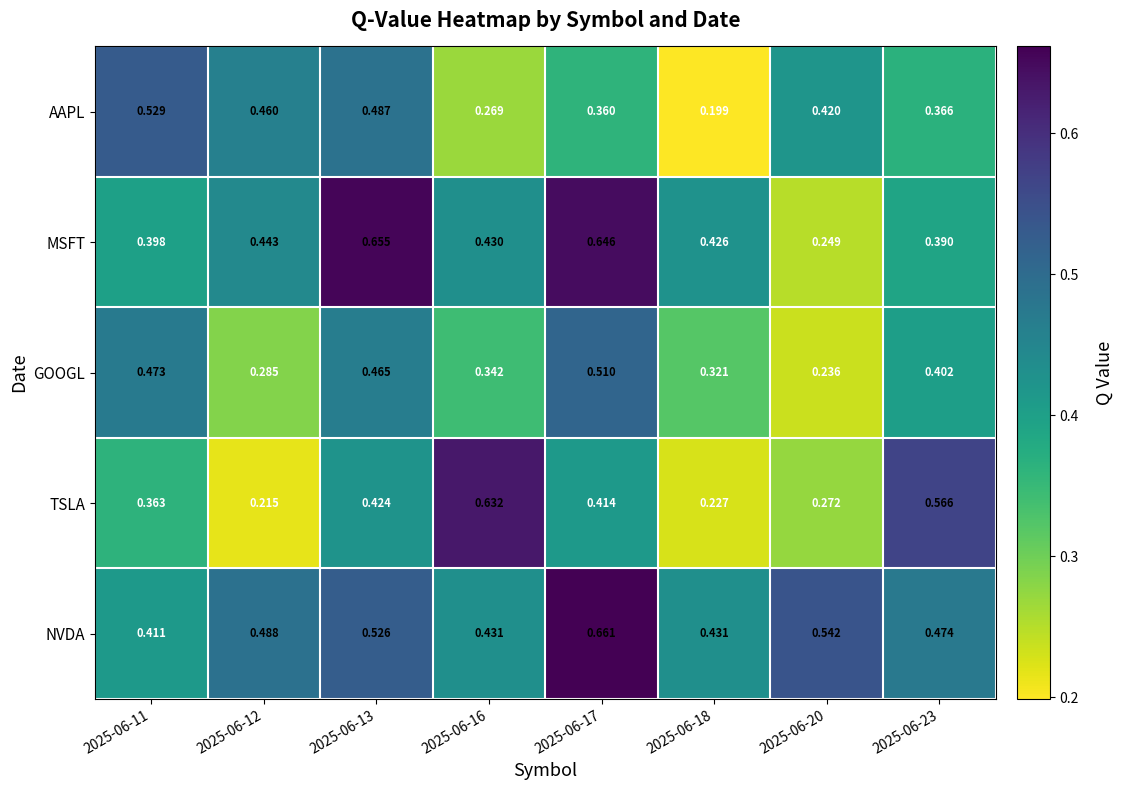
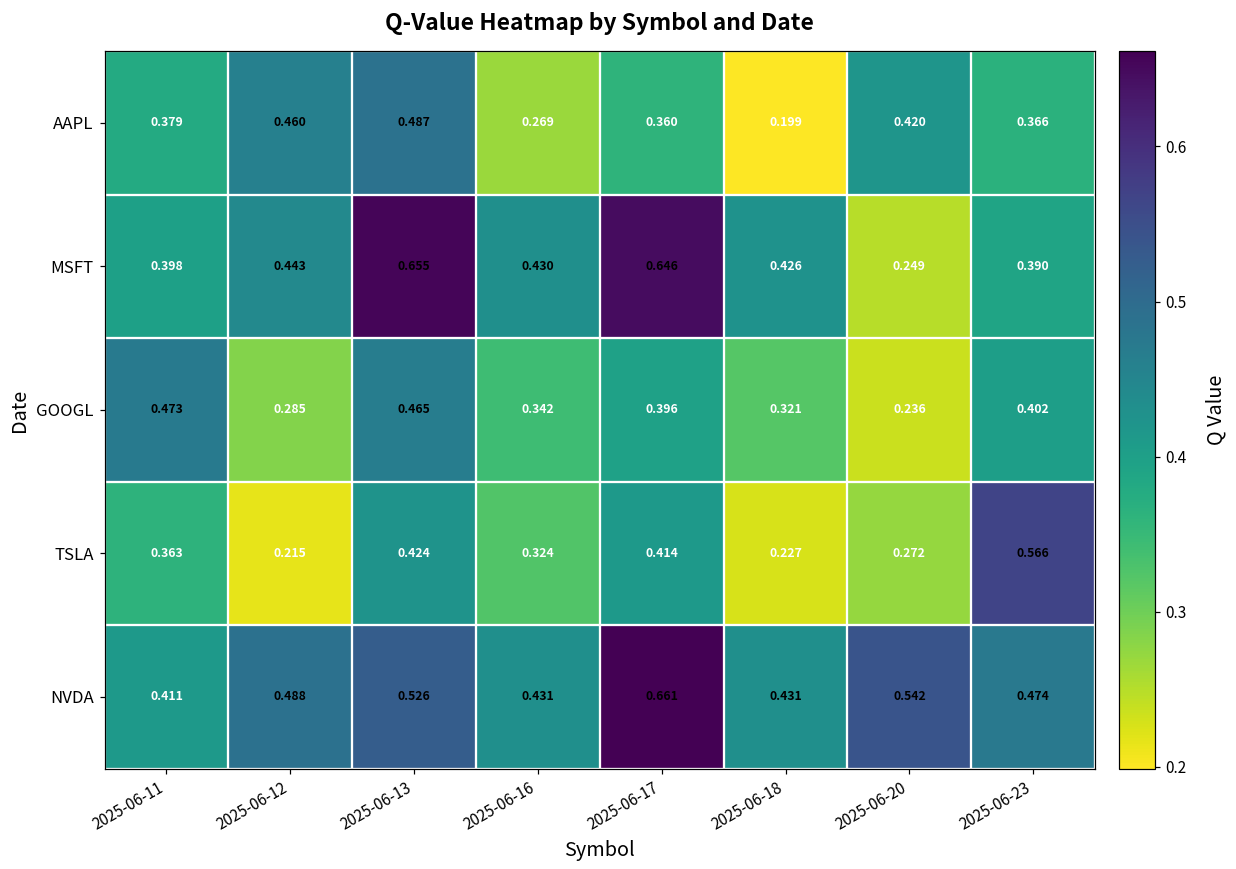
AAPL, 2025-06-11: 0.529 -> 0.379
GOOGL, 2025-06-17: 0.510 -> 0.396
TSLA, 2025-06-16: 0.632 -> 0.324
